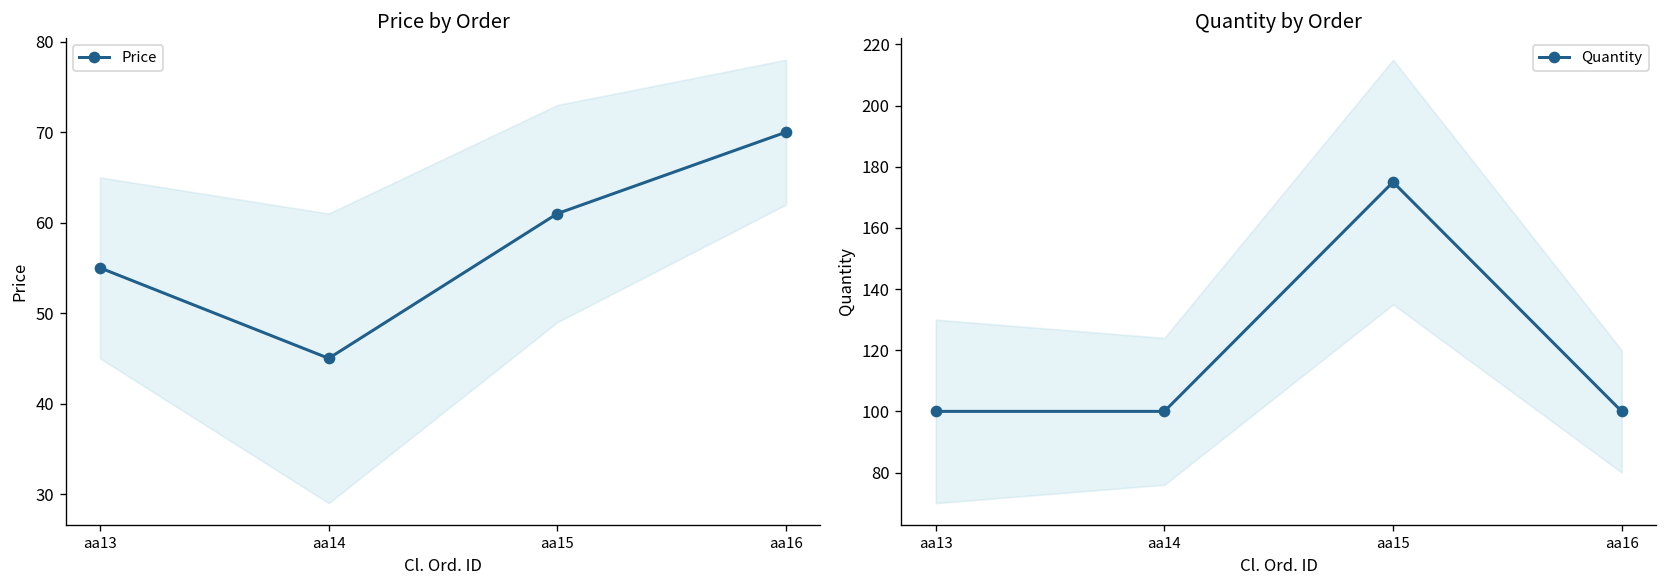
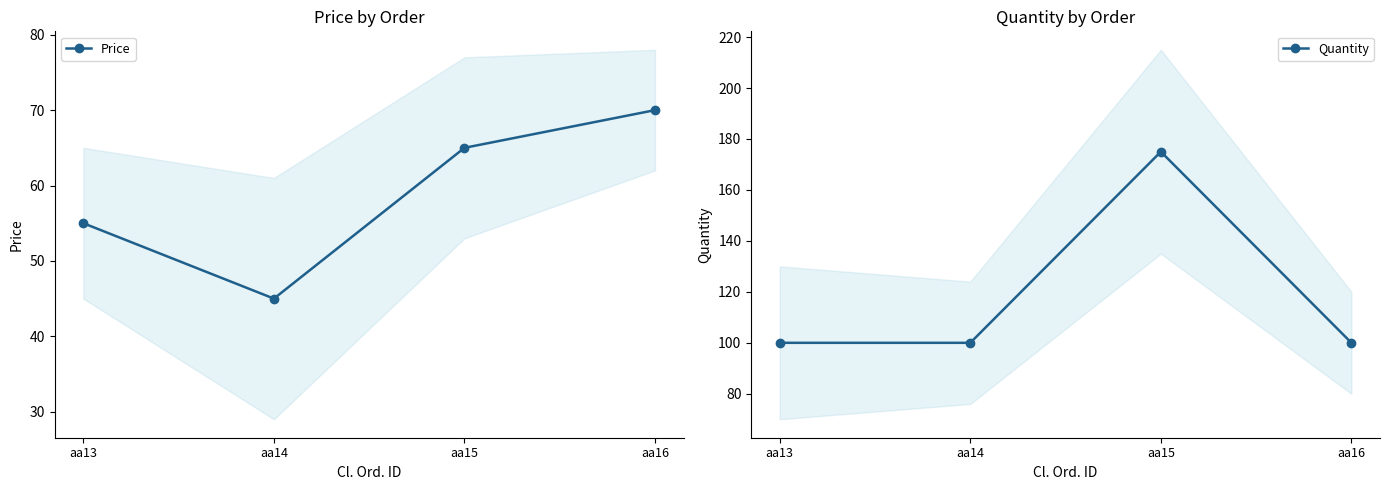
Price by Order, Price, aa15: 61 -> 65
